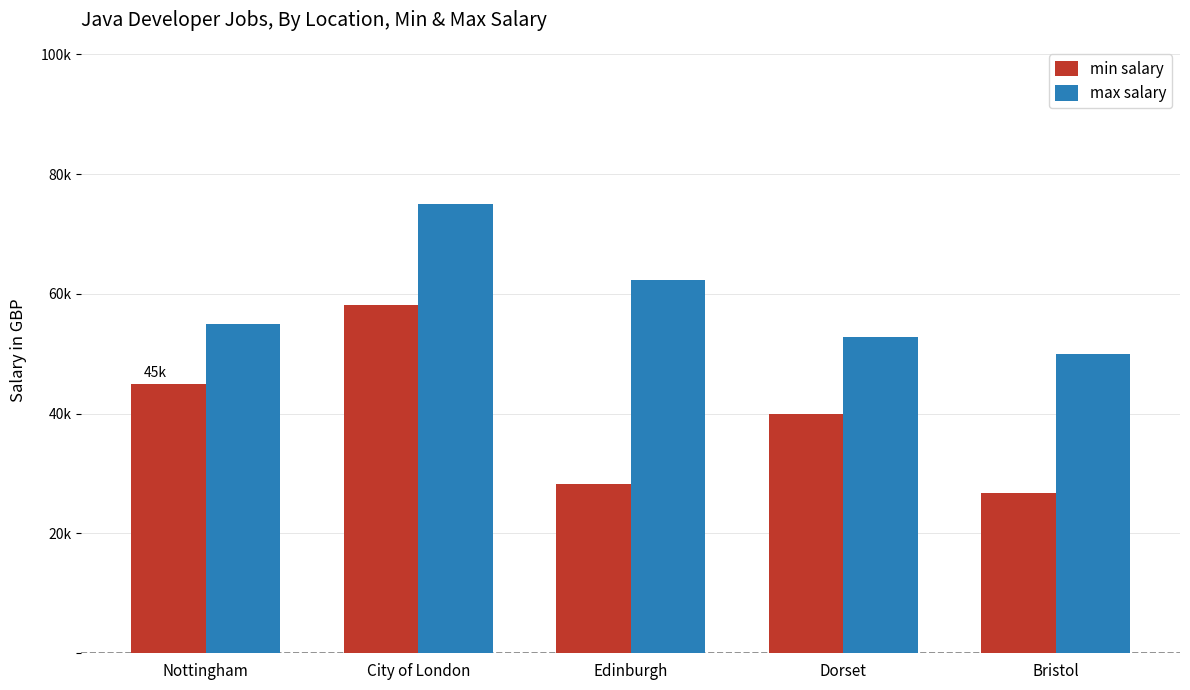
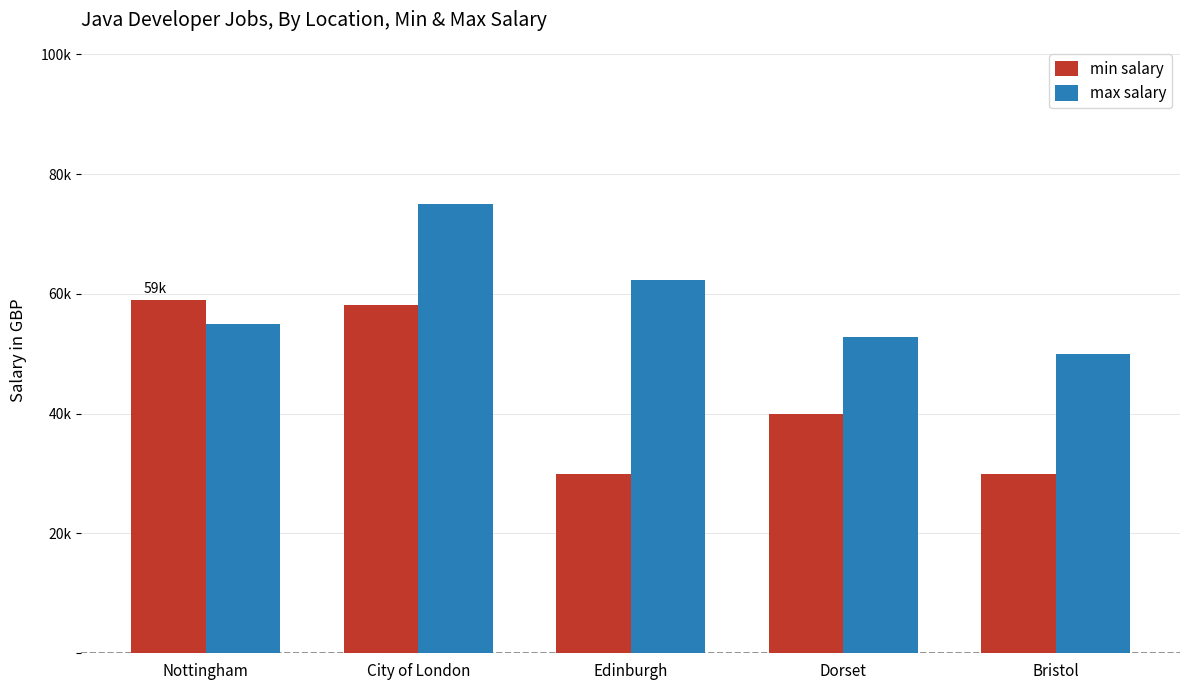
min salary, Nottingham: 45k -> 59k
min salary, Edinburgh: 28000 -> 30000
min salary, Bristol: 27000 -> 30000
